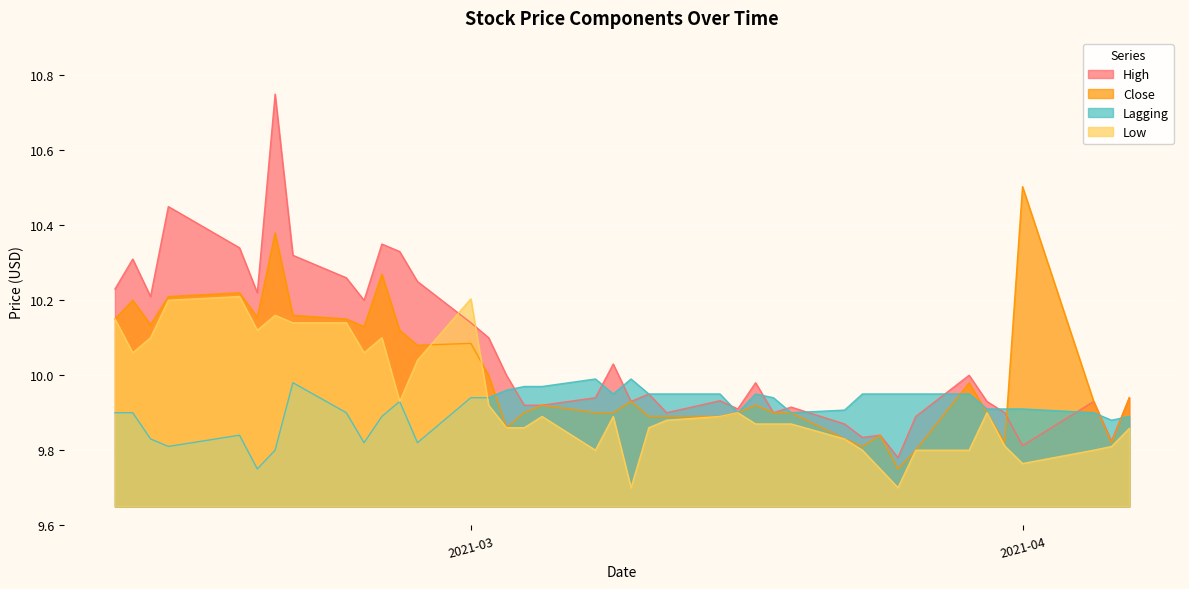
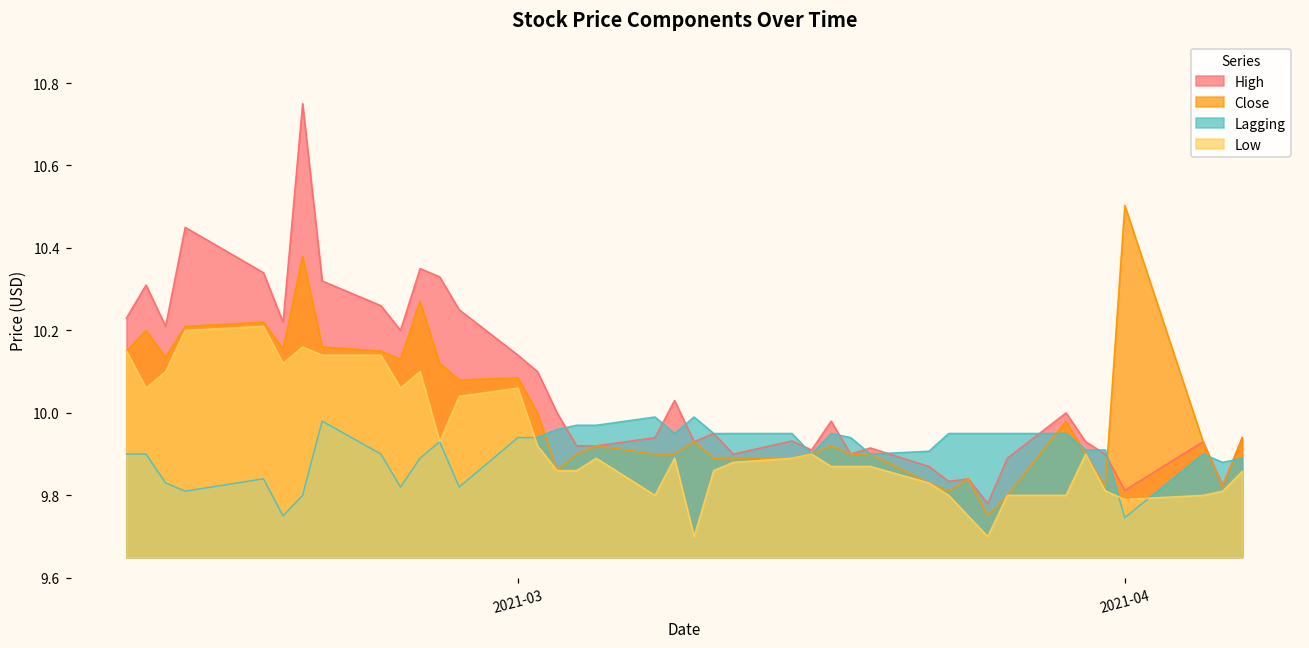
Low, 2021-03: 10.20 -> 10.06
Lagging, 2021-04: 9.91 -> 9.75
Low, 2021-04: 9.76 -> 9.79
